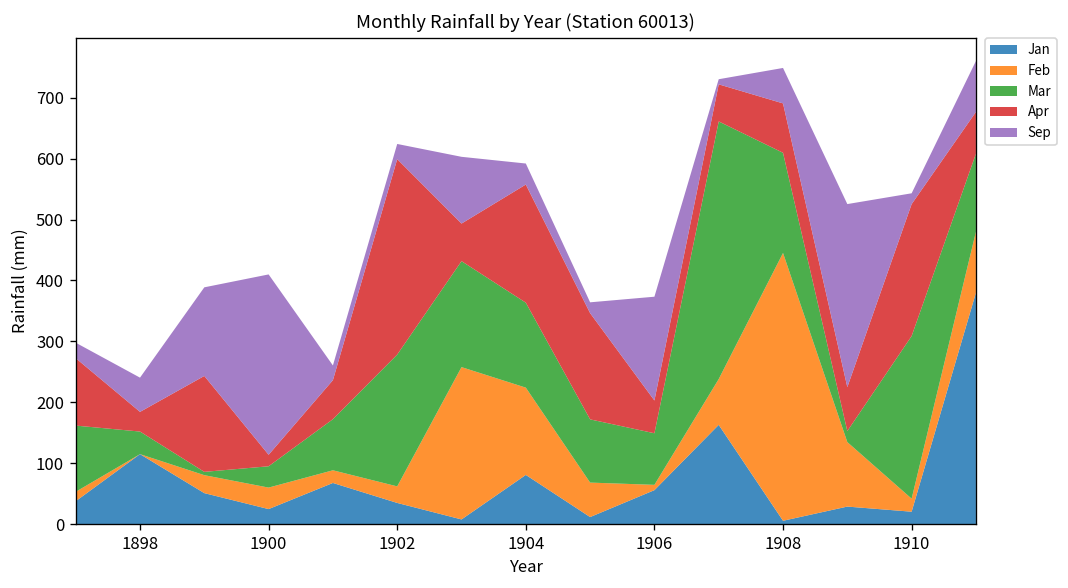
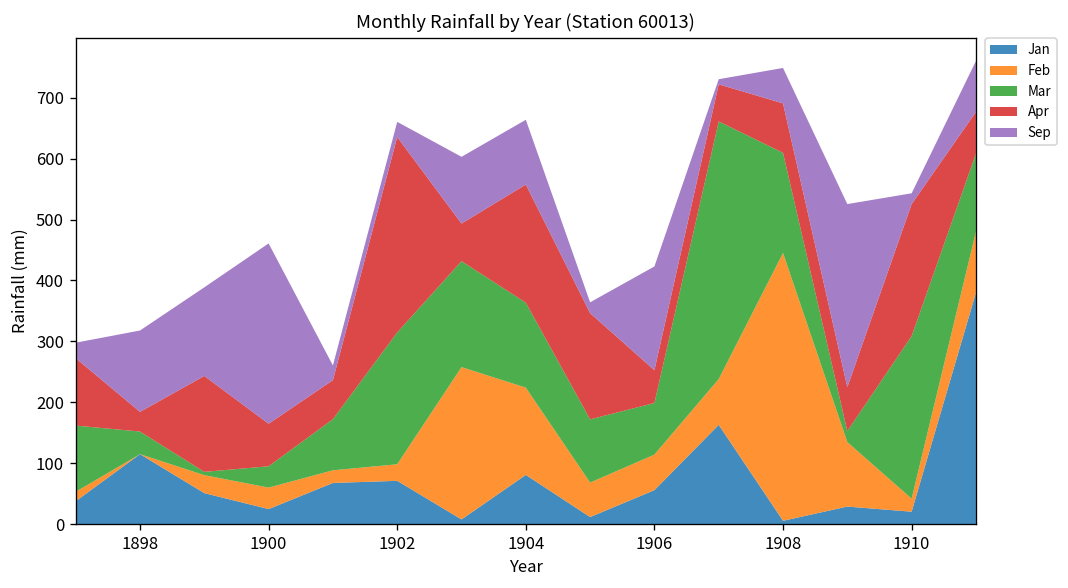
Sep, 1898: 60 -> 130
Apr, 1900: 20 -> 70
Jan, 1902: 30 -> 70
Sep, 1904: 30 -> 110
Feb, 1906: 10 -> 60
